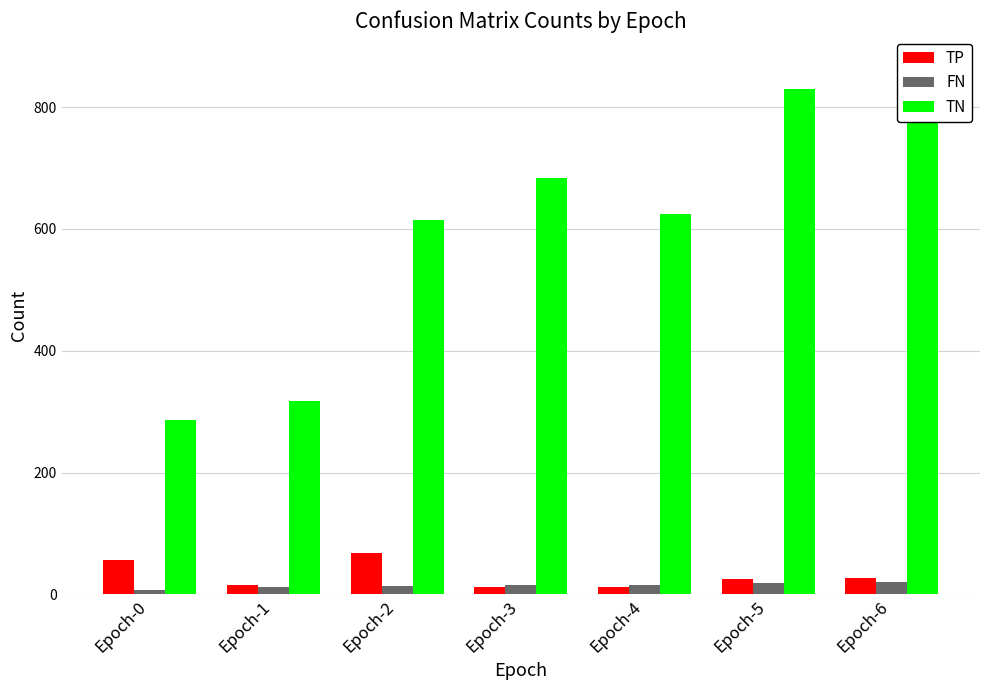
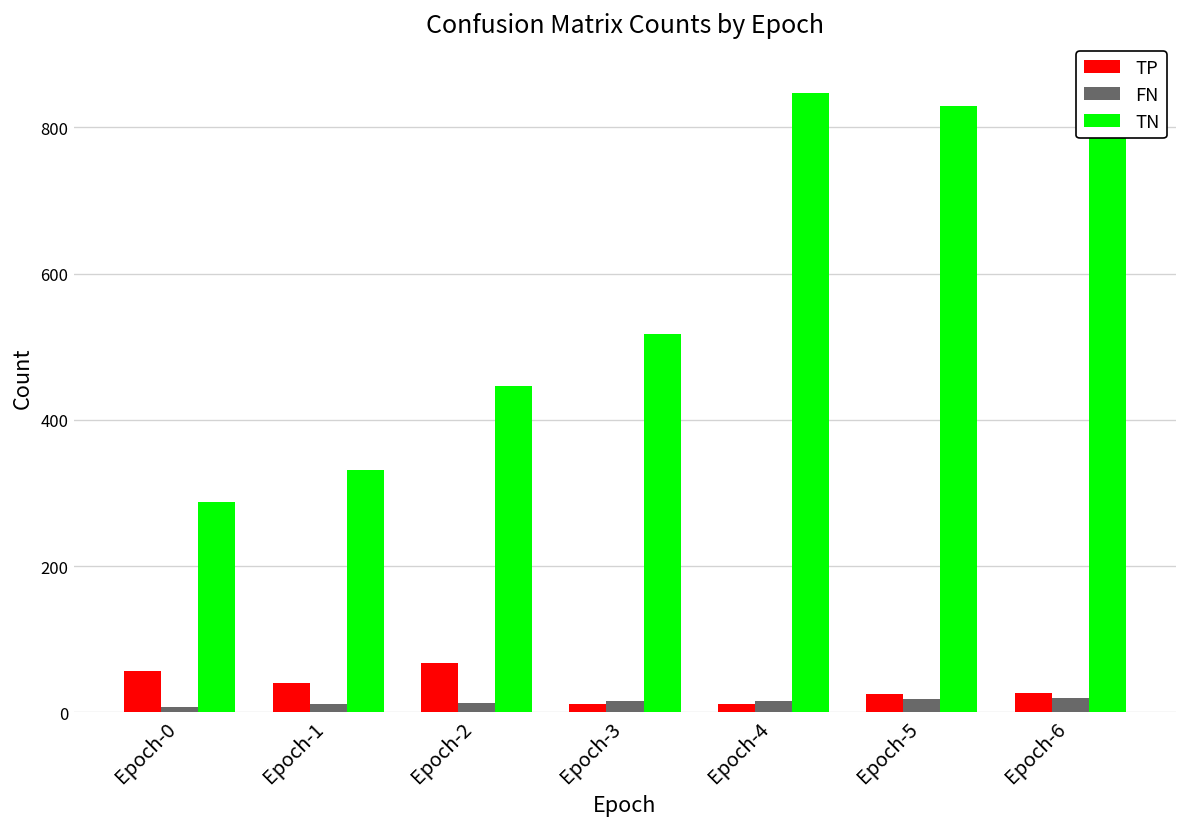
TP, Epoch-1: 20 -> 40
TN, Epoch-1: 320 -> 330
TN, Epoch-2: 610 -> 450
TN, Epoch-3: 680 -> 520
TN, Epoch-4: 620 -> 850
